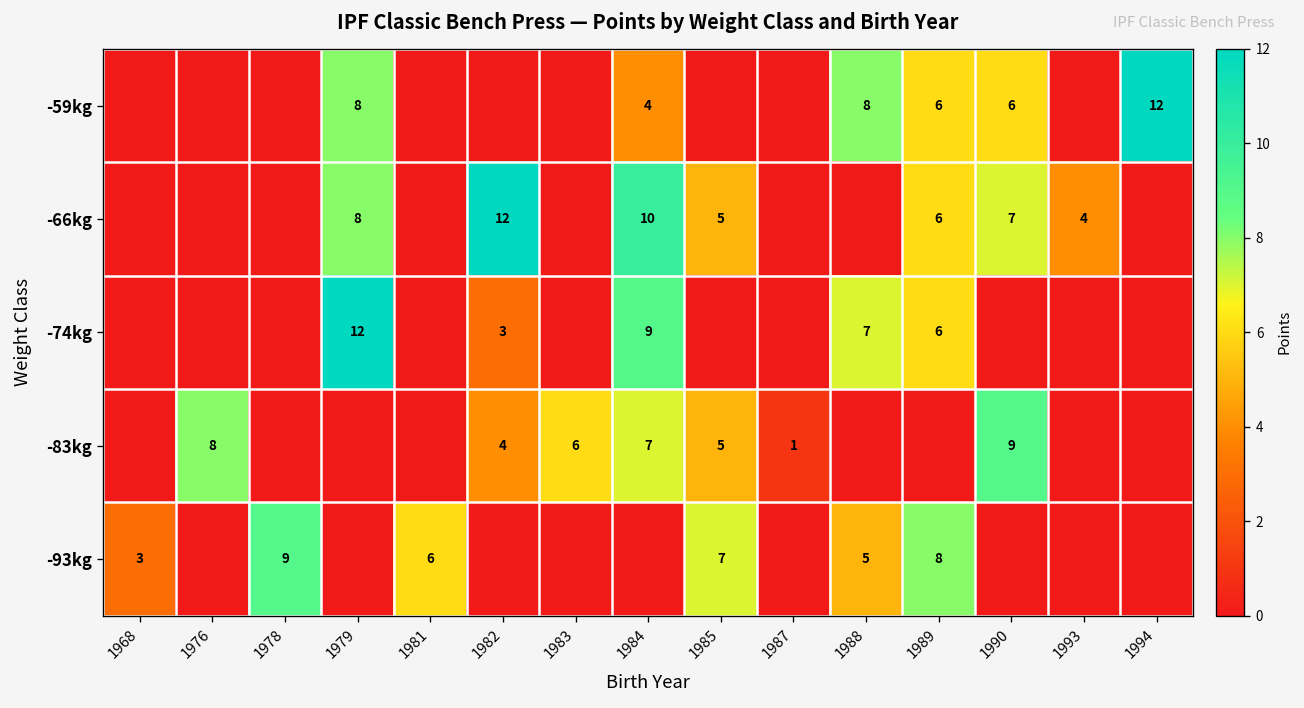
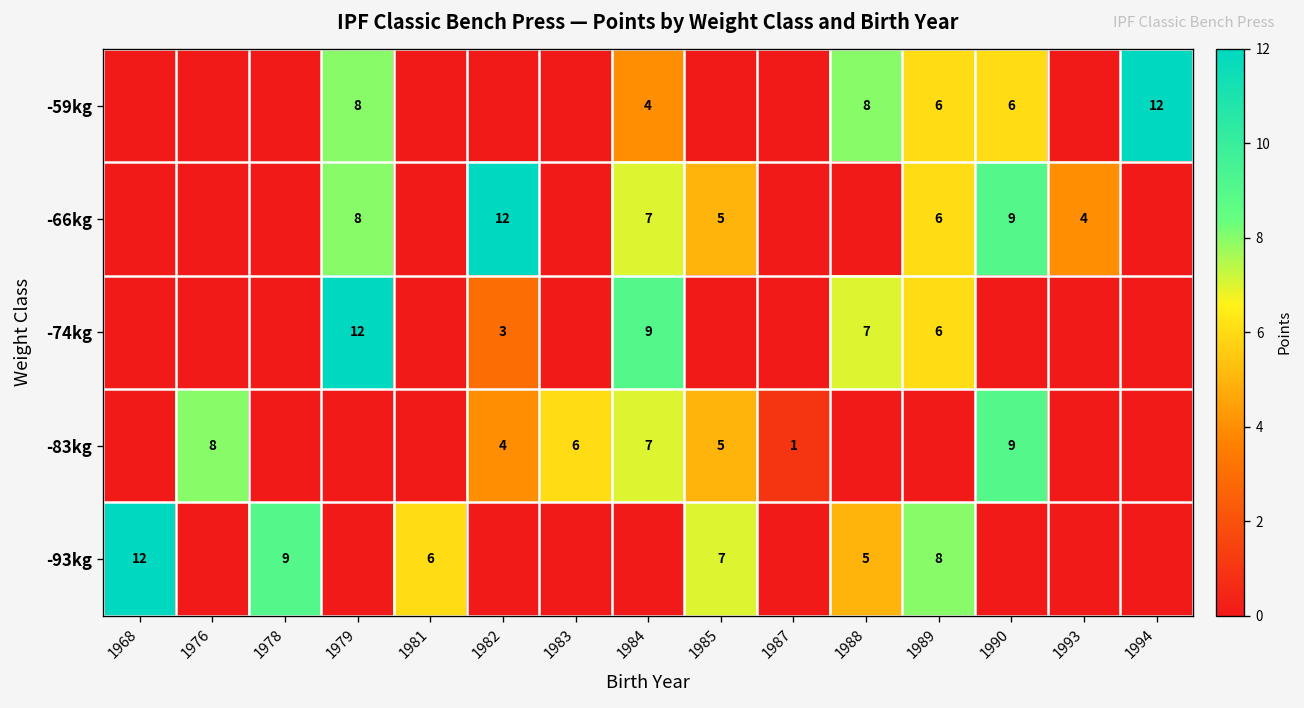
-66kg, 1984: 10 -> 7
-66kg, 1990: 7 -> 9
-93kg, 1968: 3 -> 12
